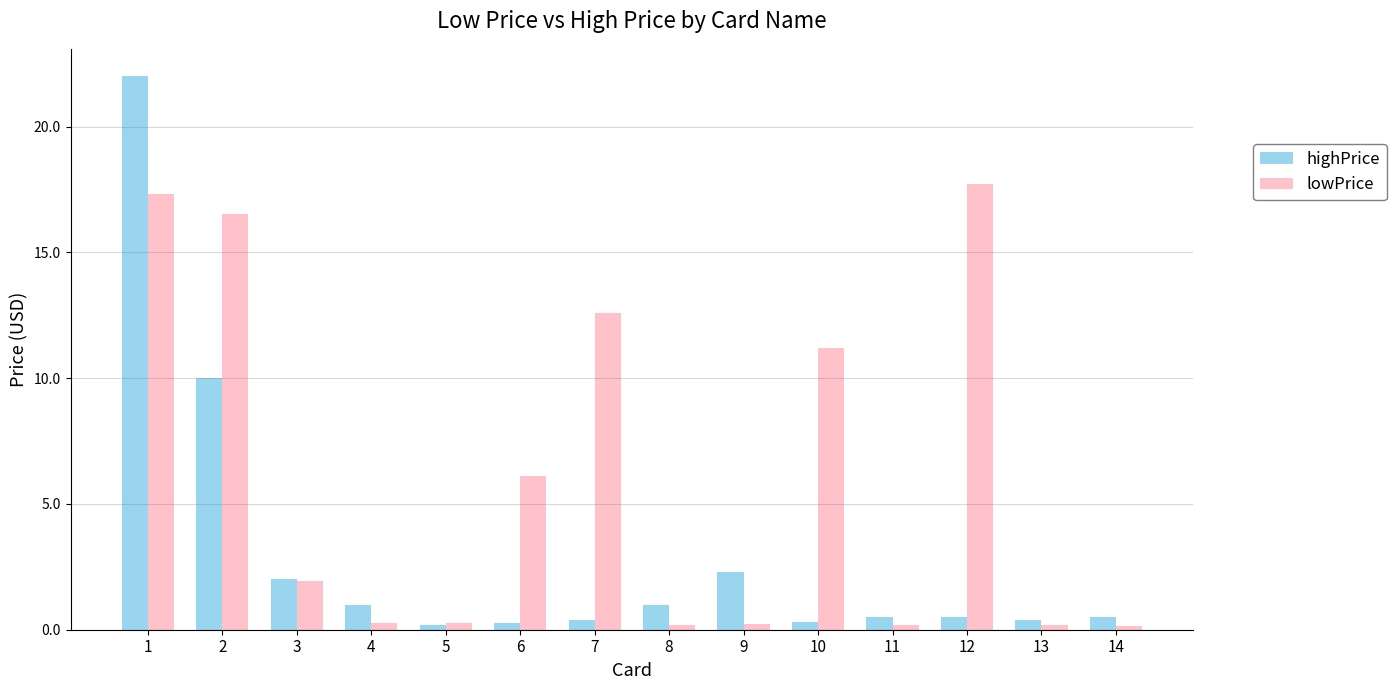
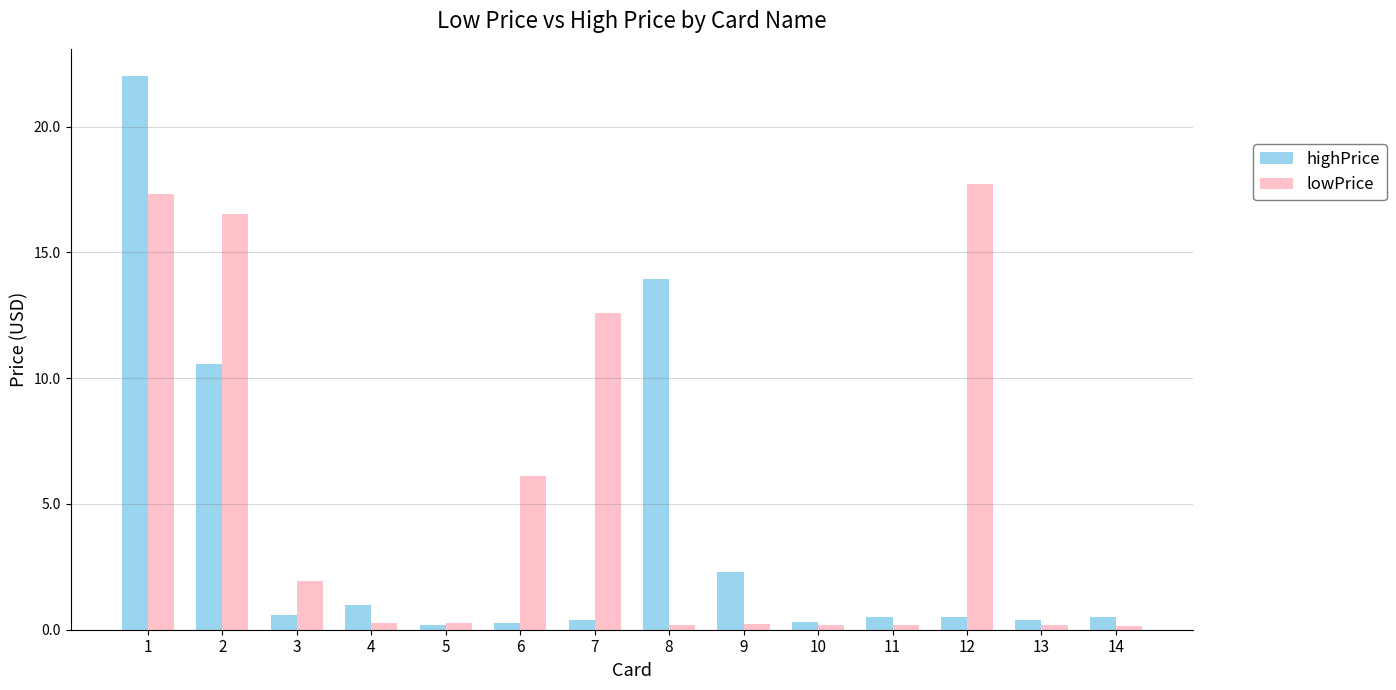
highPrice, 2: 10.0 -> 10.6
highPrice, 3: 2.0 -> 0.6
highPrice, 8: 1.0 -> 13.9
lowPrice, 10: 11.2 -> 0.2
